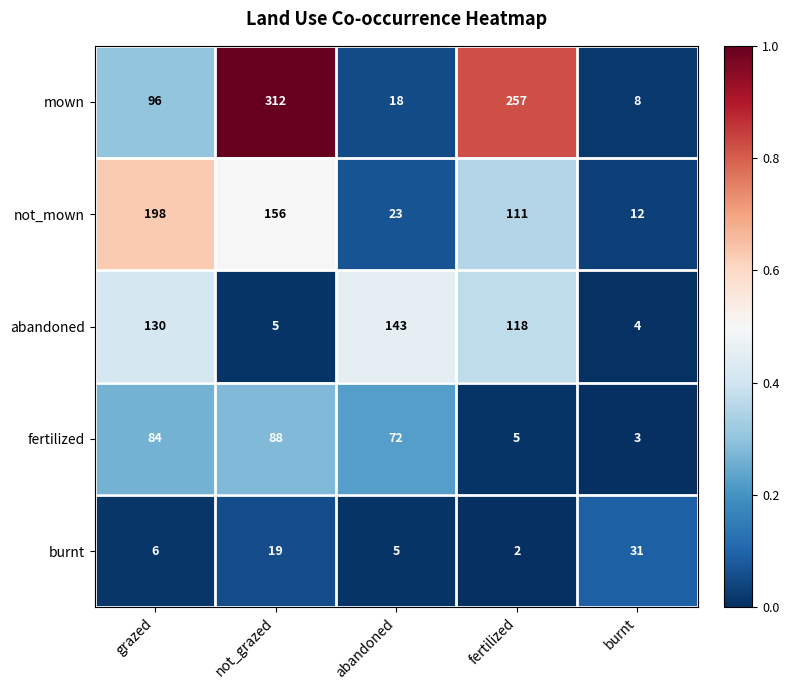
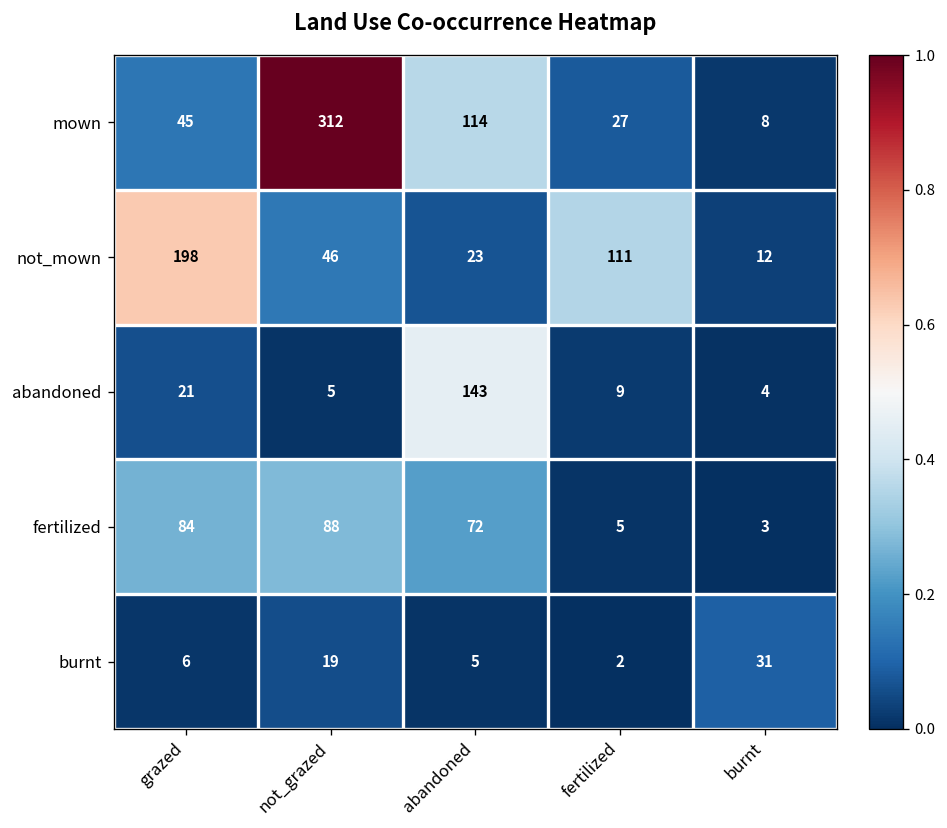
mown, grazed: 96 -> 45
mown, abandoned: 18 -> 114
mown, fertilized: 257 -> 27
not_mown, not_grazed: 156 -> 46
abandoned, grazed: 130 -> 21
abandoned, fertilized: 118 -> 9
